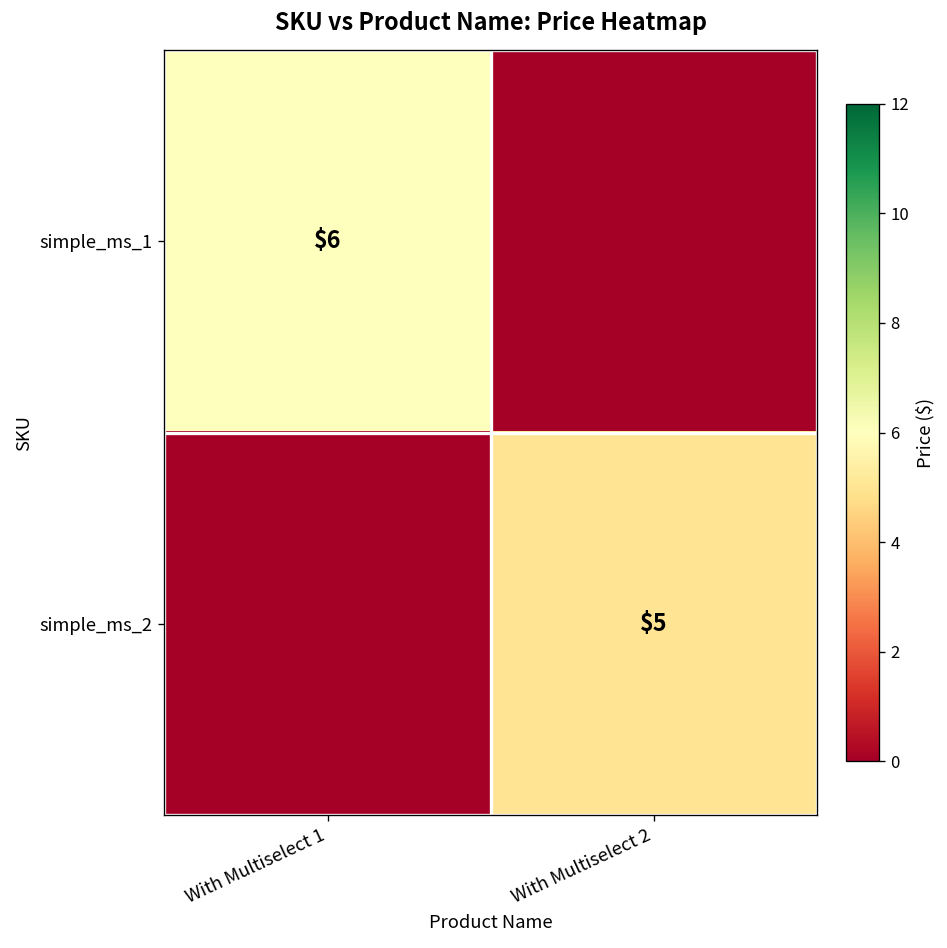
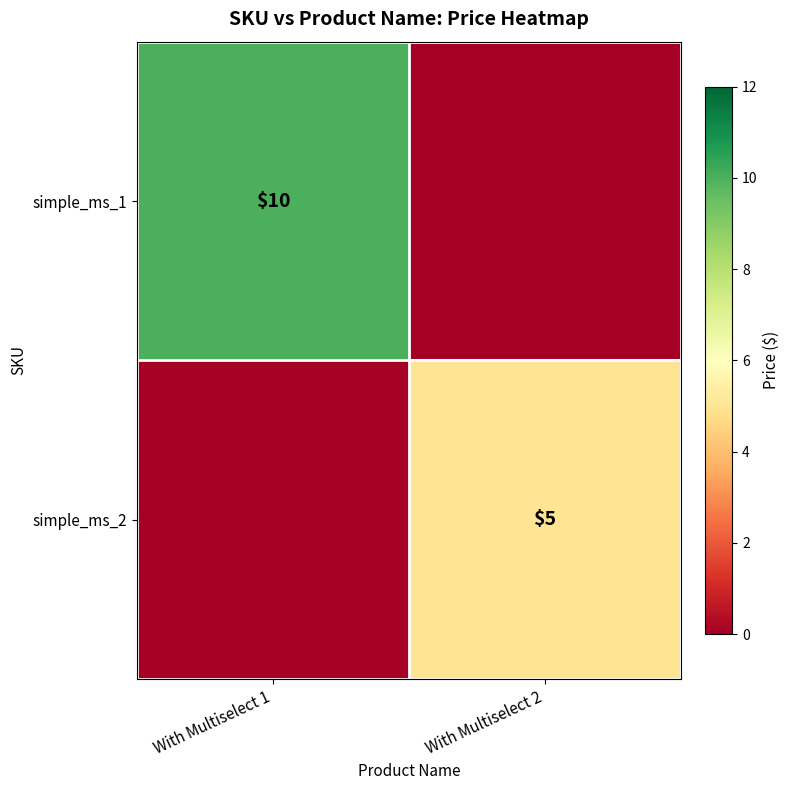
simple_ms_1, With Multiselect 1: $6 -> $10
